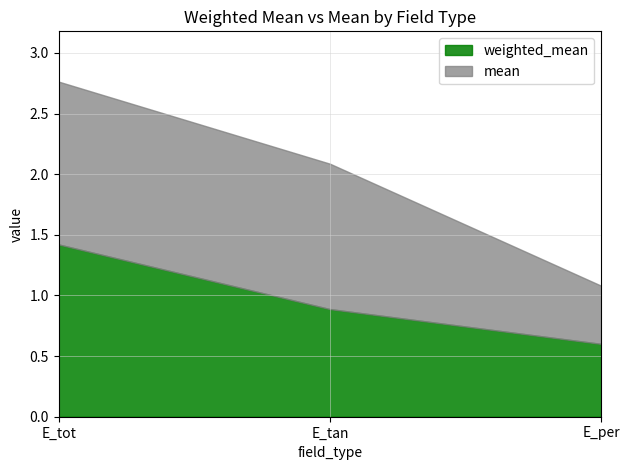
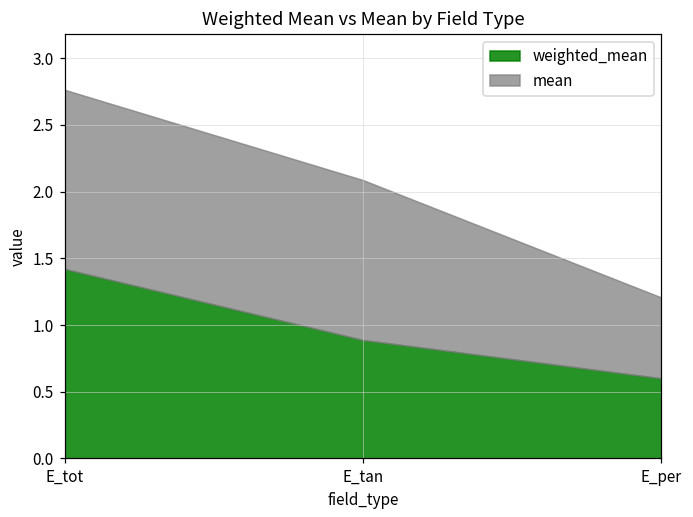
mean, E_per: 0.48 -> 0.61
